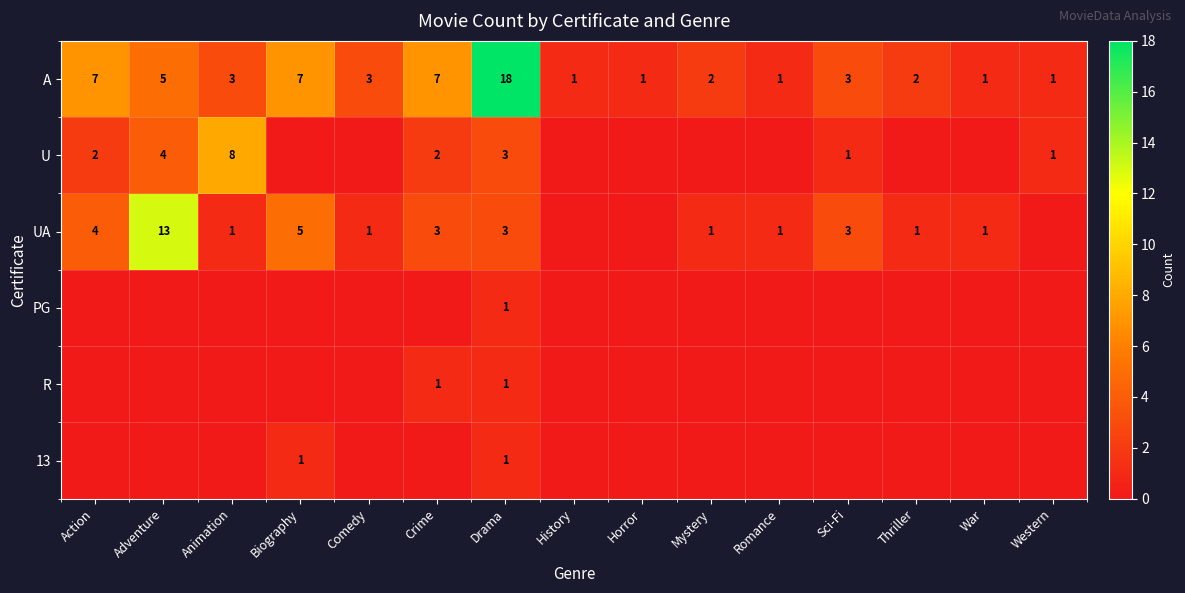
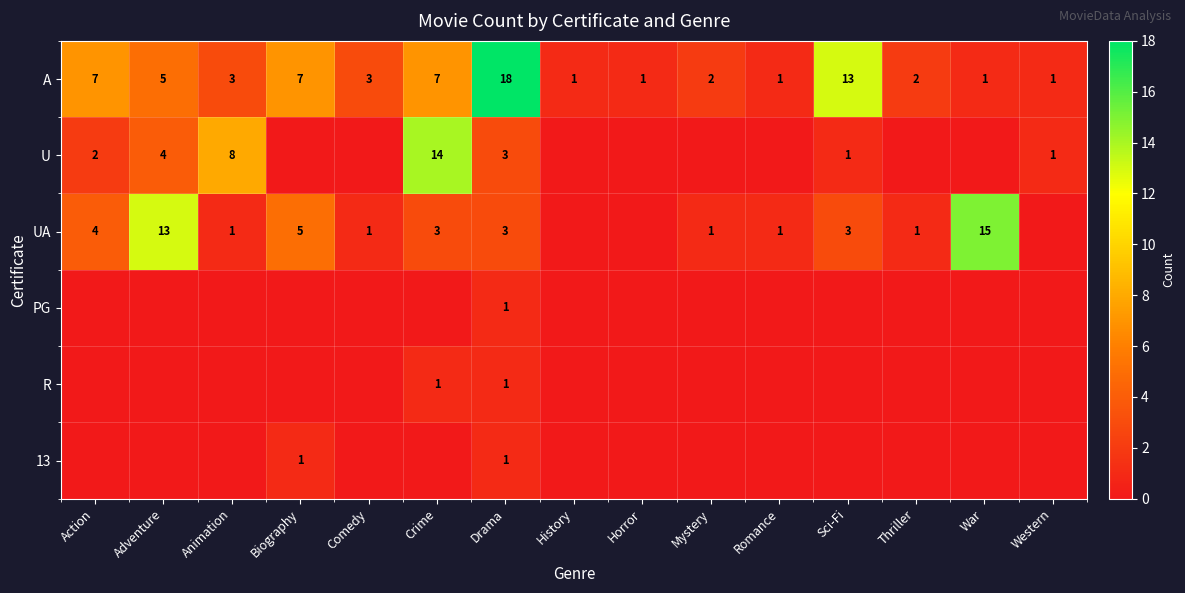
A, Sci-Fi: 3 -> 13
U, Crime: 2 -> 14
UA, War: 1 -> 15
